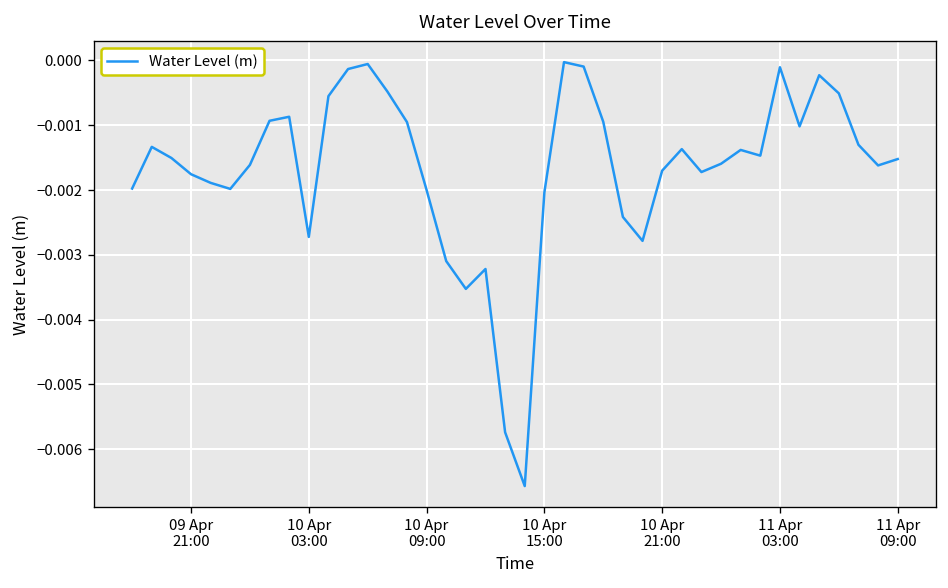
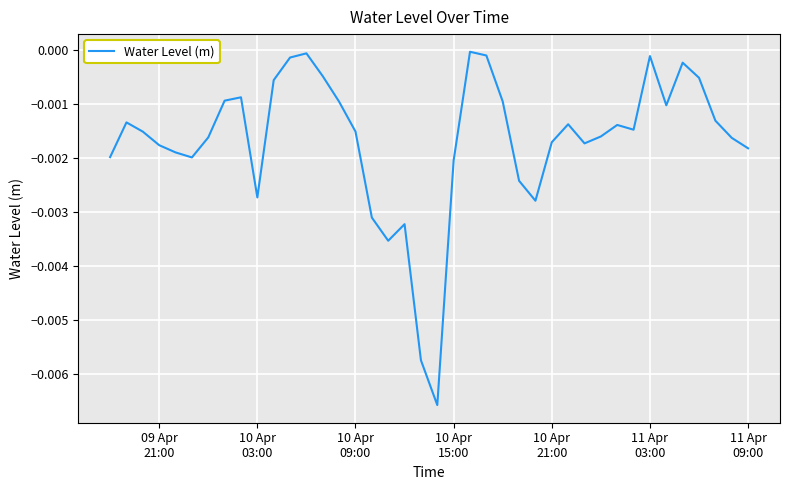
10 Apr 09:00: -0.0020 -> -0.0015
11 Apr 09:00: -0.0015 -> -0.0018
